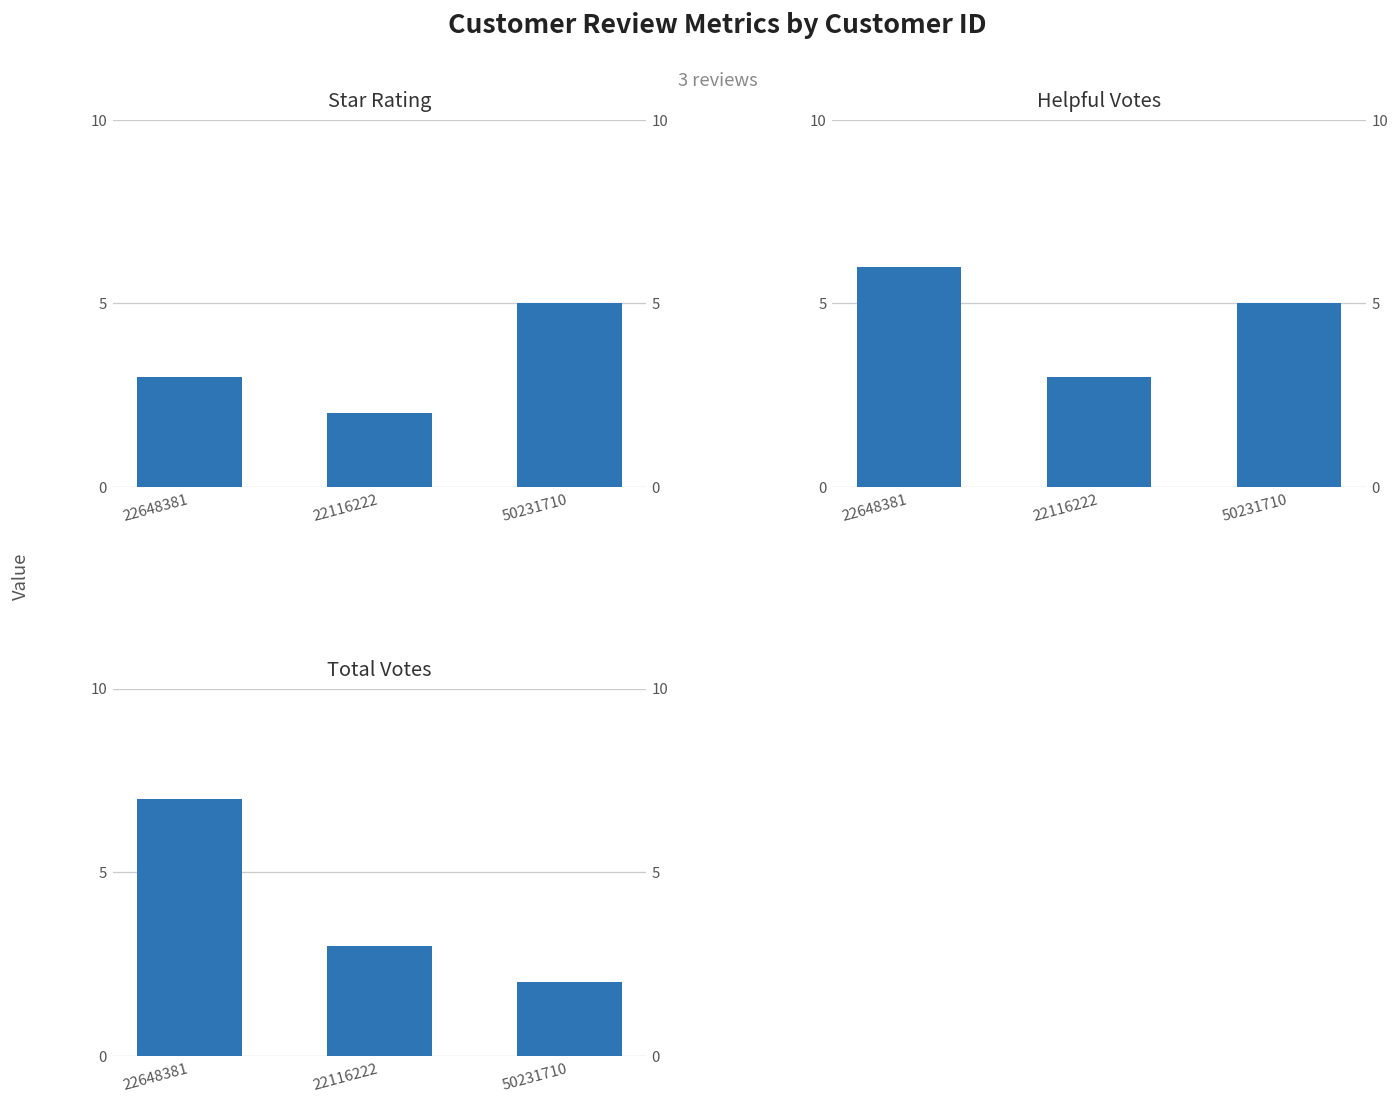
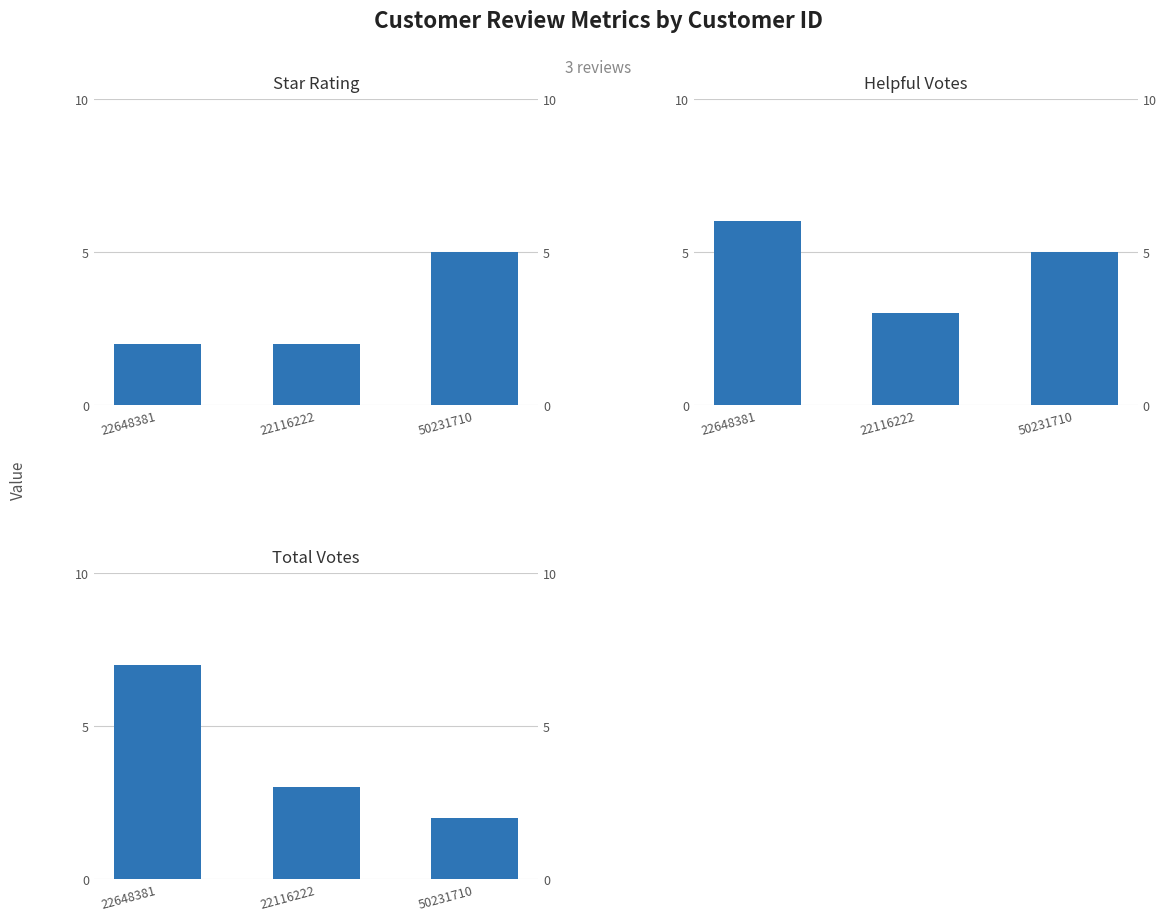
Star Rating, 22648381: 3 -> 2
